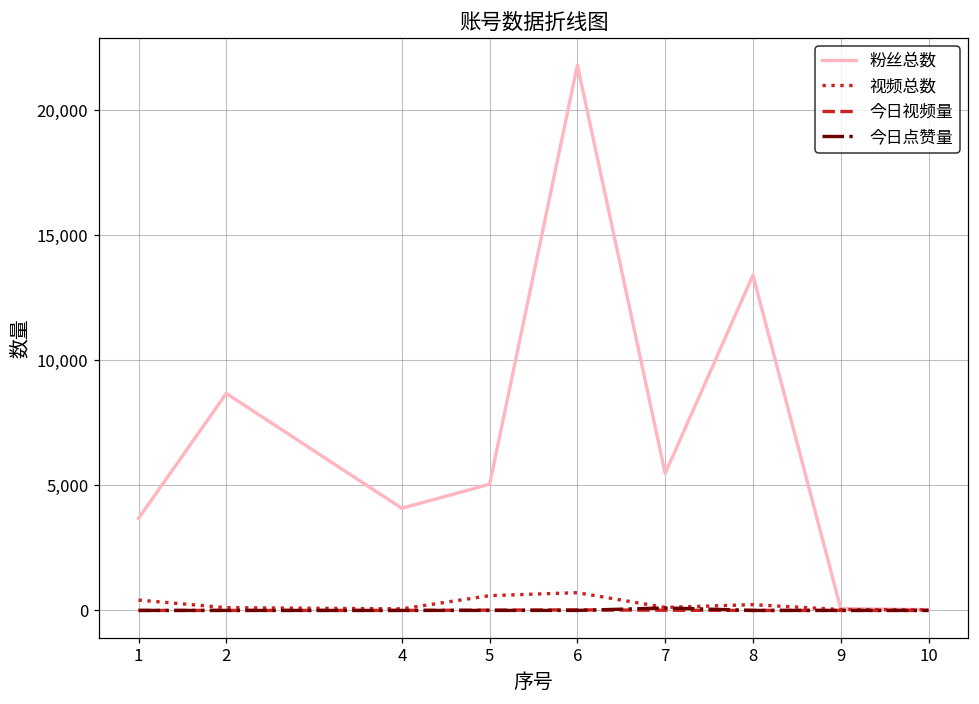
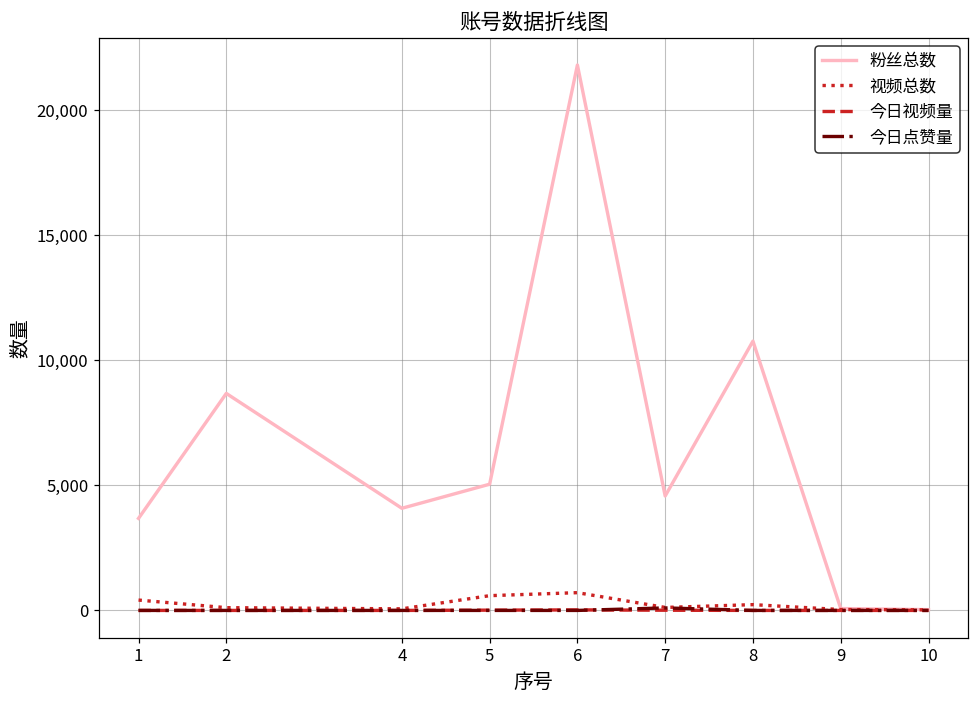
粉丝总数, 7: 5,500 -> 4,600
粉丝总数, 8: 13,400 -> 10,800
